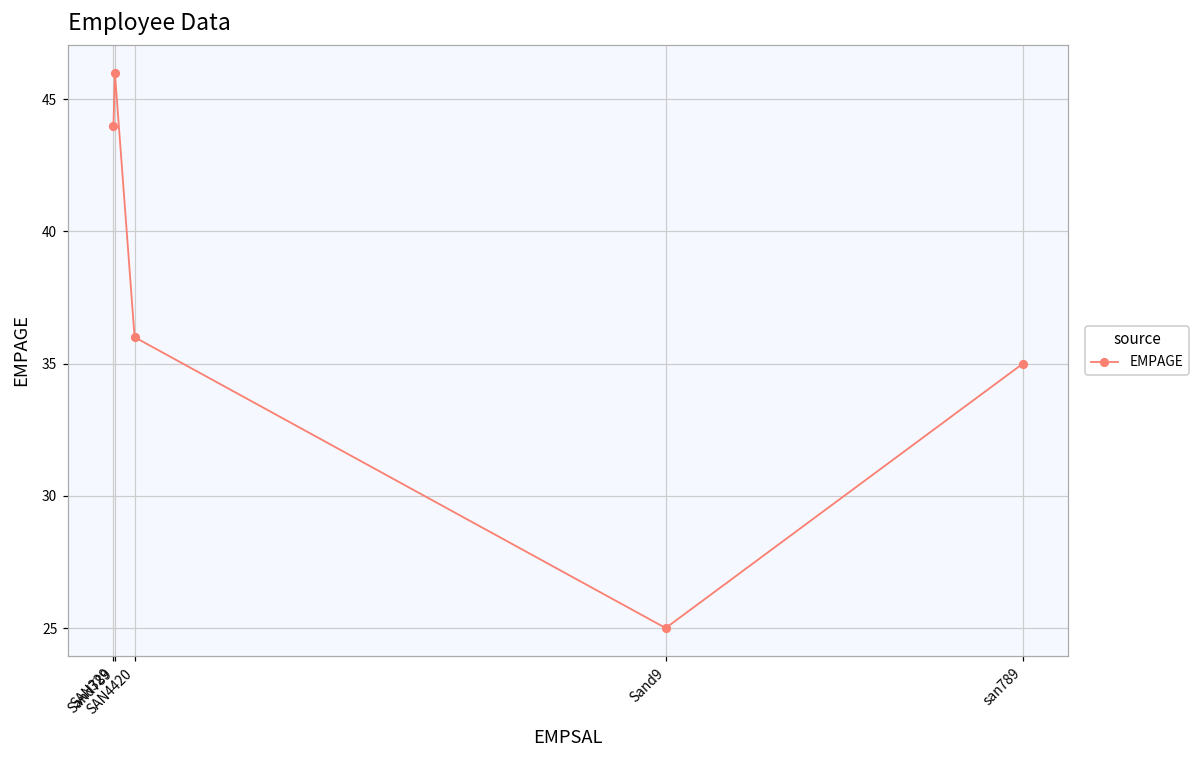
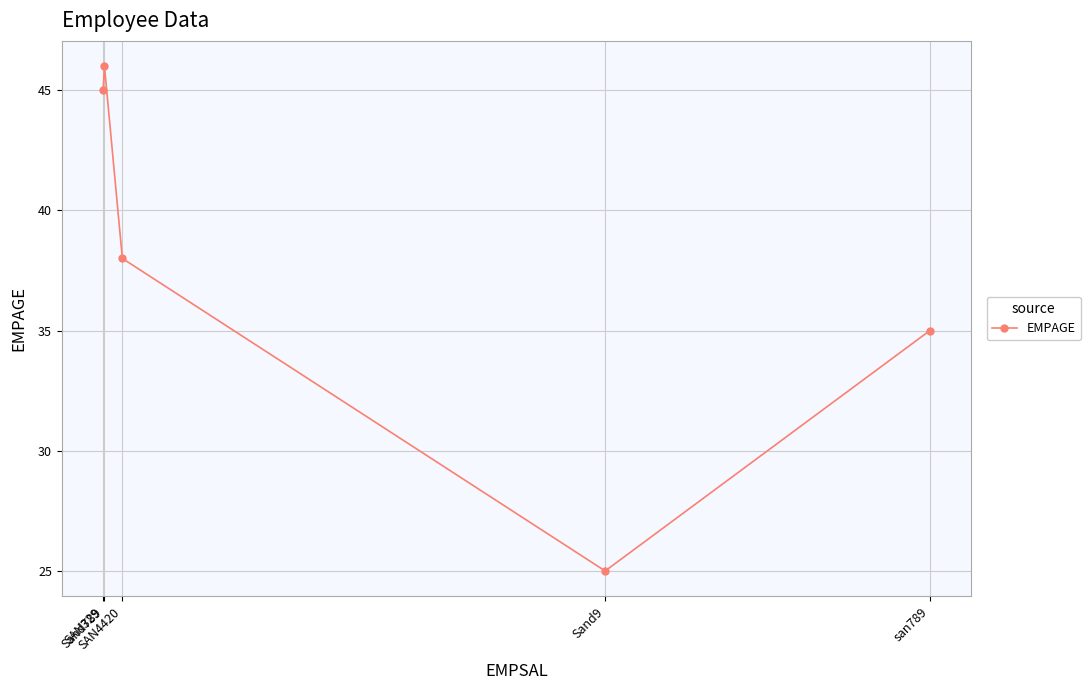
SAN329: 44 -> 45
SAN4420: 36 -> 38
